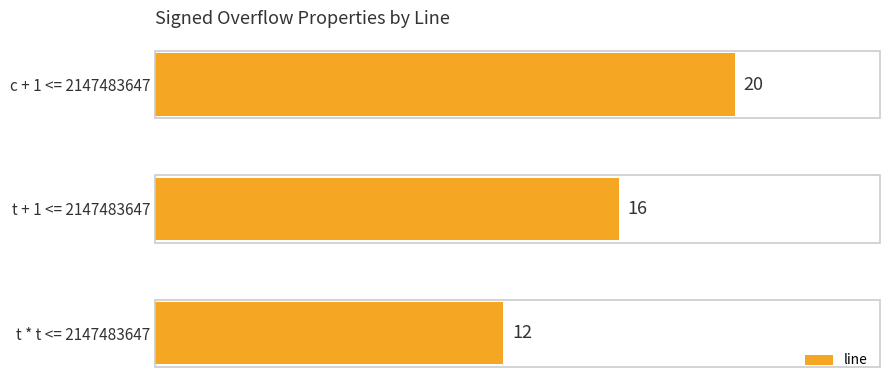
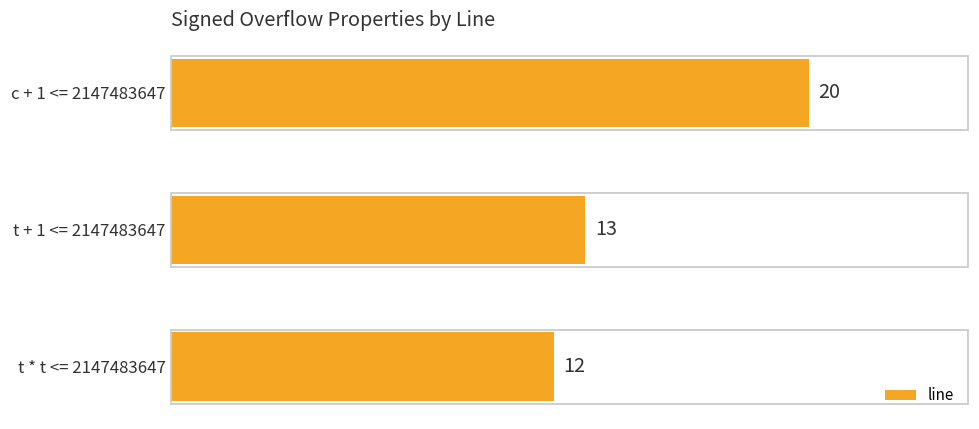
t + 1 <= 2147483647: 16 -> 13
